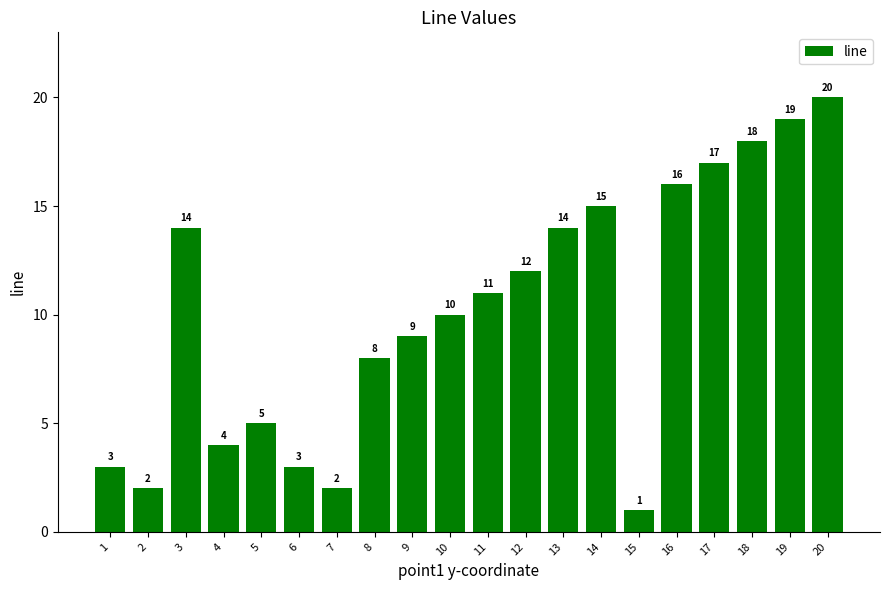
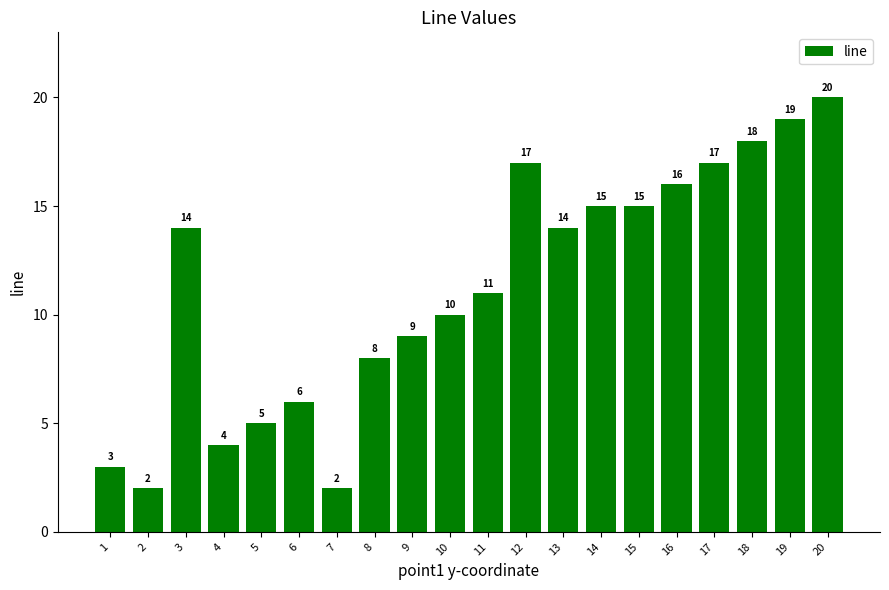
6: 3 -> 6
12: 12 -> 17
15: 1 -> 15
